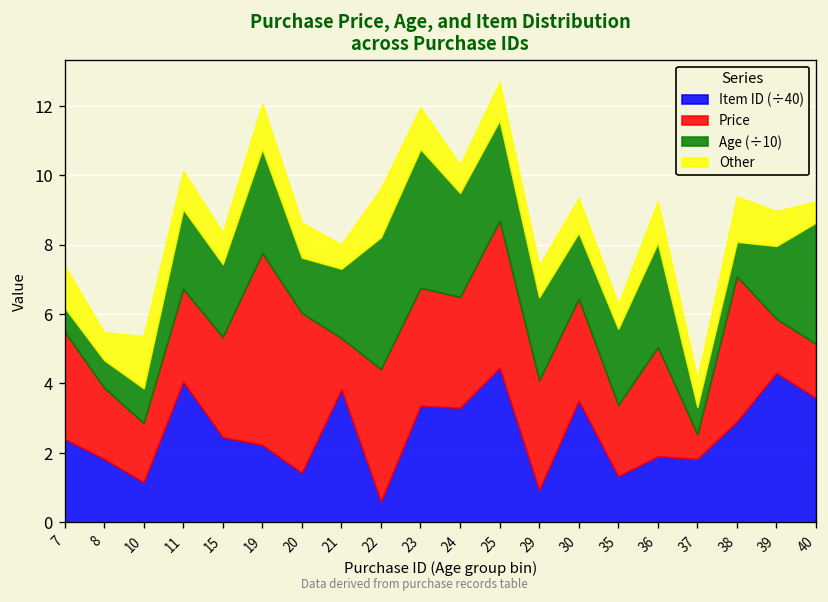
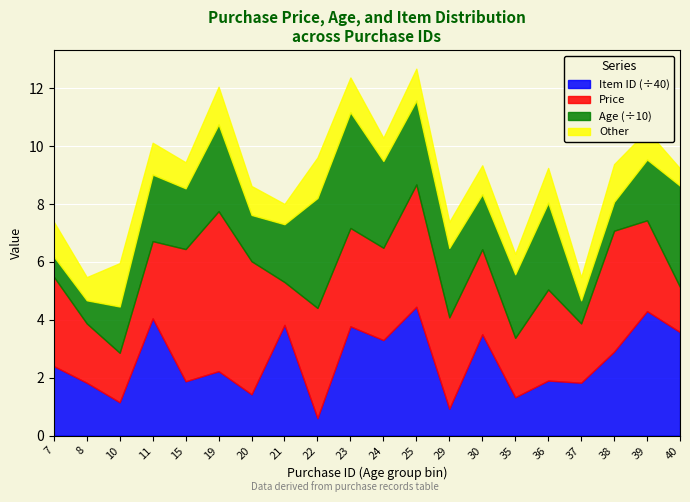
Age (÷10), 10: 1.0 -> 1.6
Item ID (÷40), 15: 2.5 -> 1.9
Price, 15: 2.9 -> 4.6
Item ID (÷40), 23: 3.4 -> 3.8
Price, 37: 0.7 -> 2.1
Price, 39: 1.6 -> 3.1
